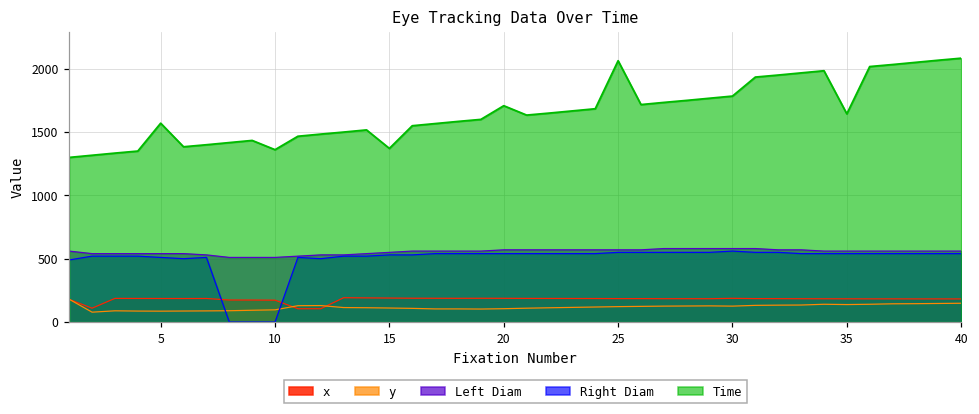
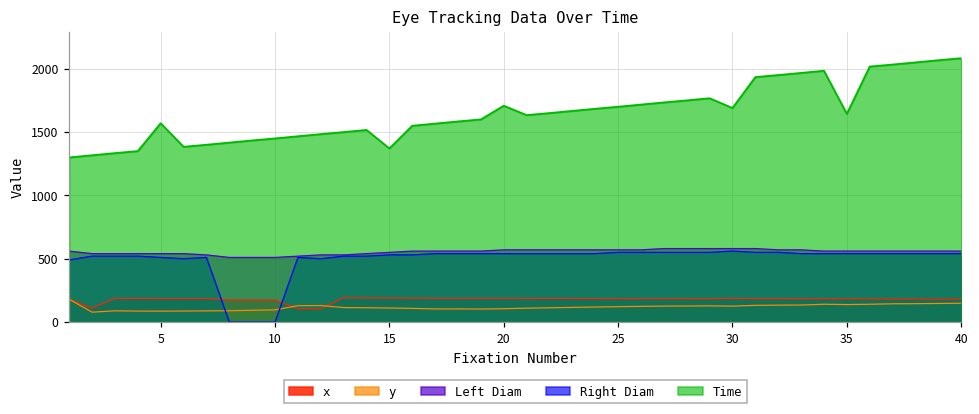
Time, 10: 1360 -> 1450
Time, 25: 2060 -> 1700
Time, 30: 1780 -> 1690
